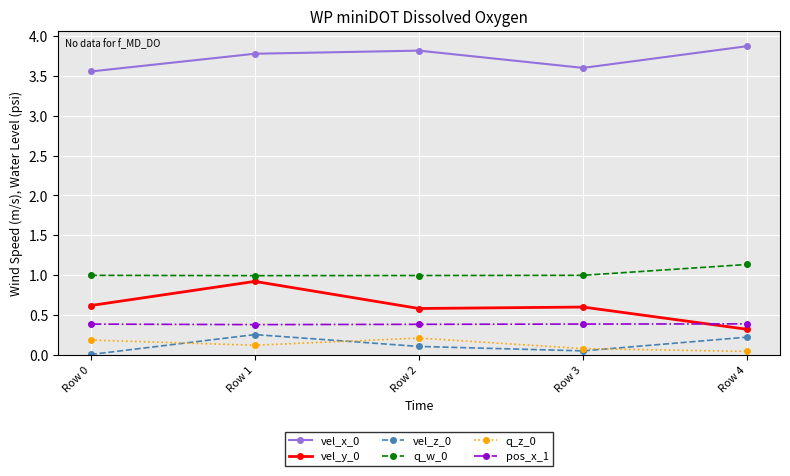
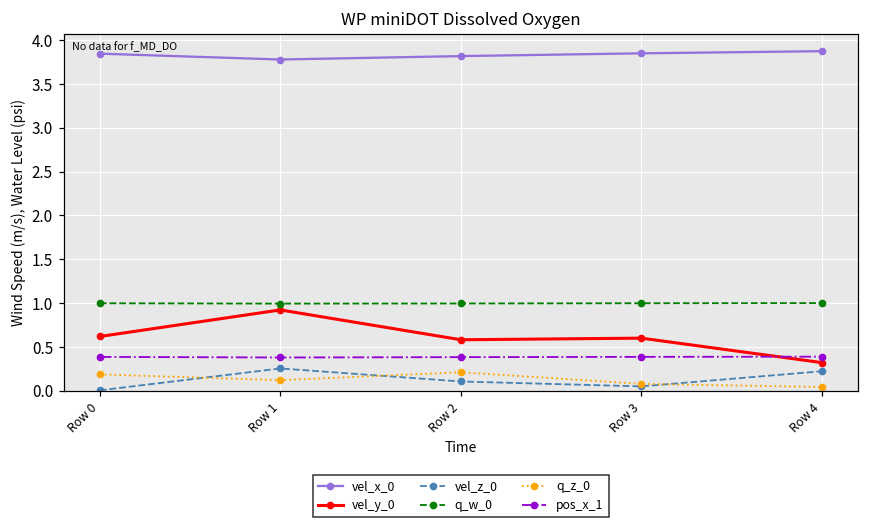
vel_x_0, Row 0: 3.6 -> 3.8
vel_x_0, Row 3: 3.6 -> 3.8
q_w_0, Row 4: 1.1 -> 1.0
